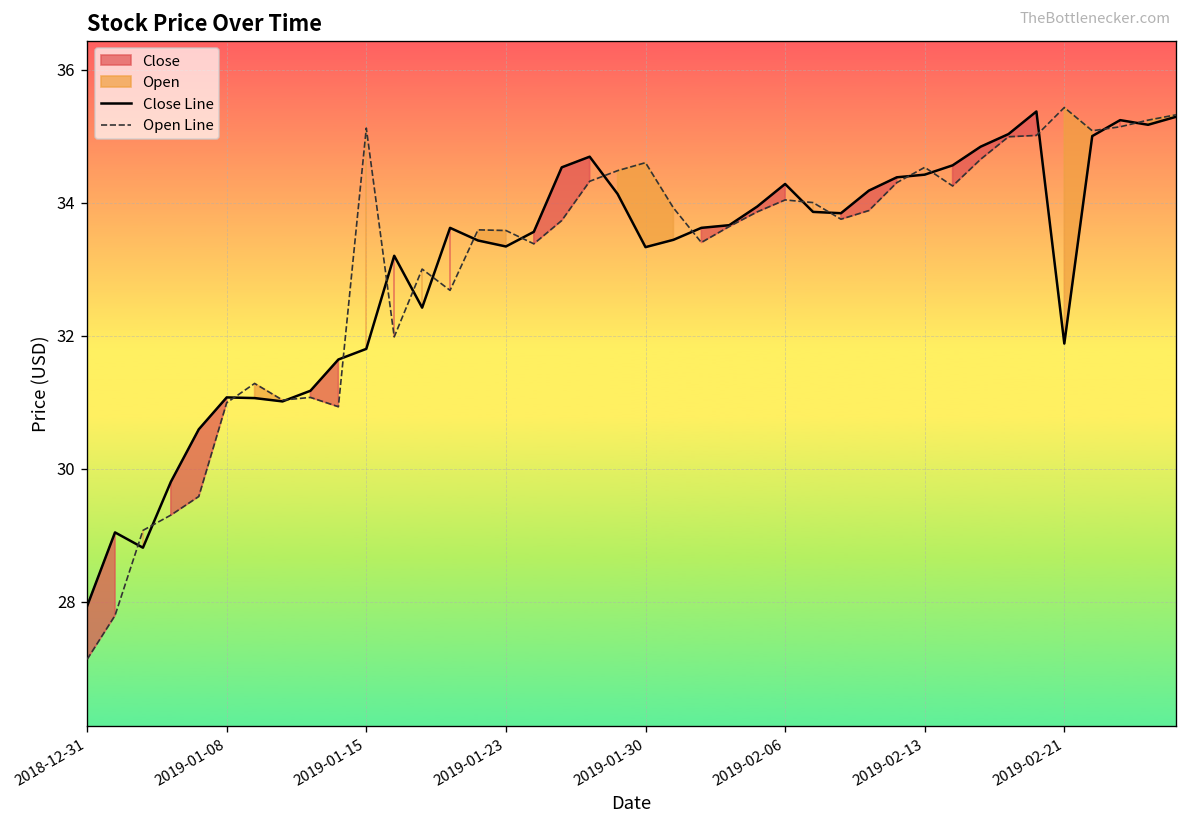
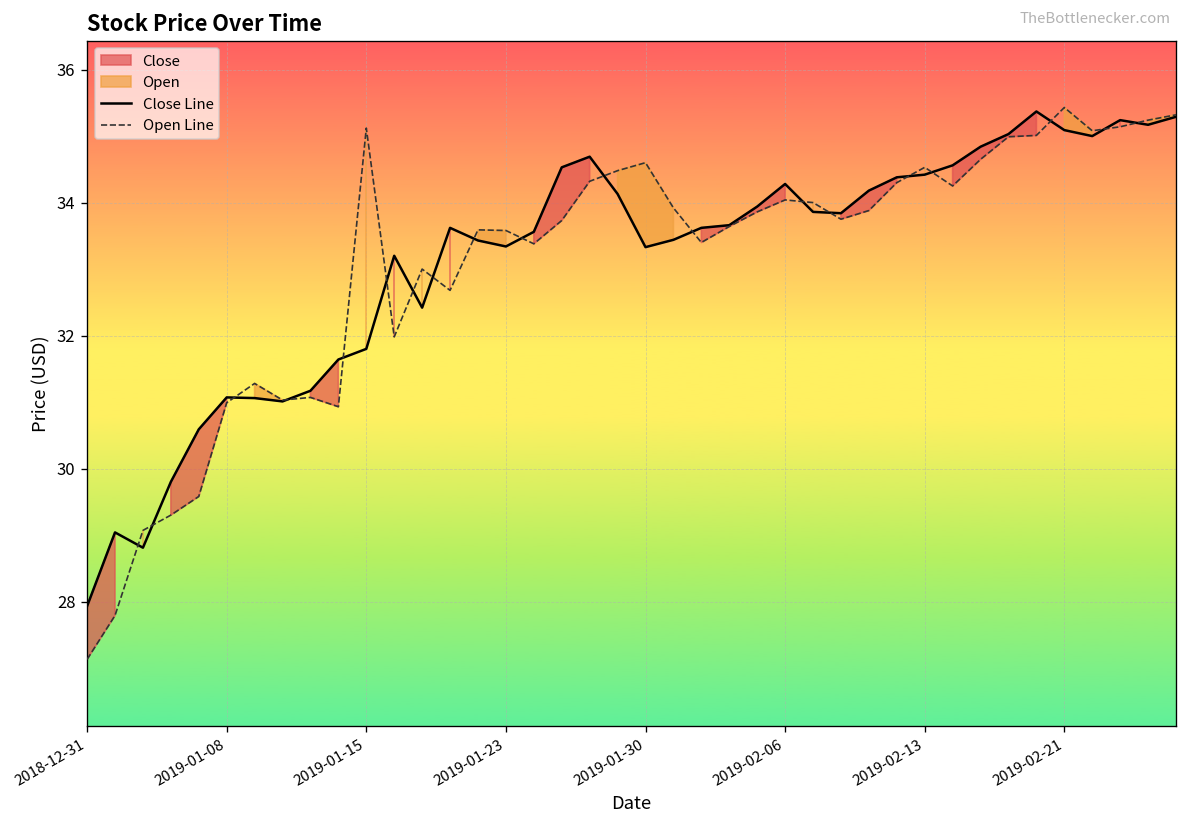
Close Line, 2019-02-21: 31.9 -> 35.1
